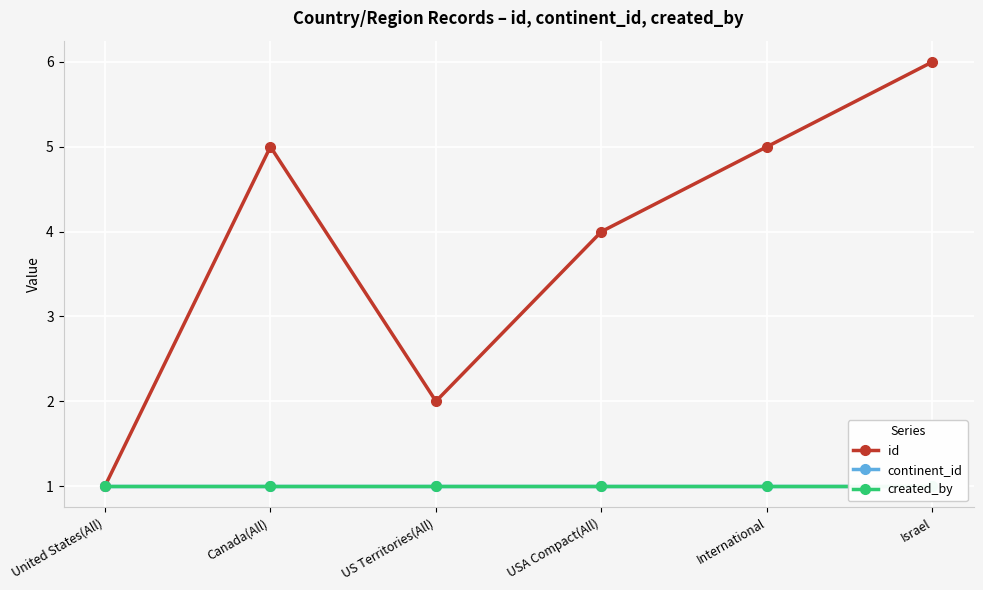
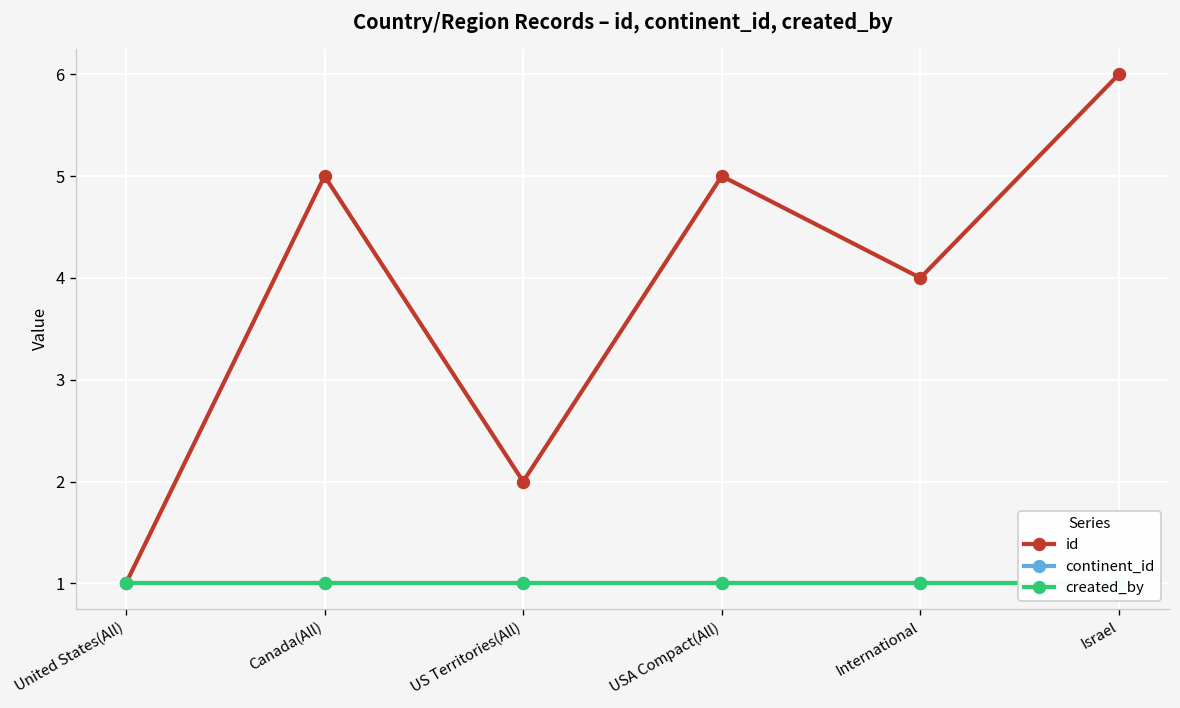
id, USA Compact(All): 4 -> 5
id, International: 5 -> 4
